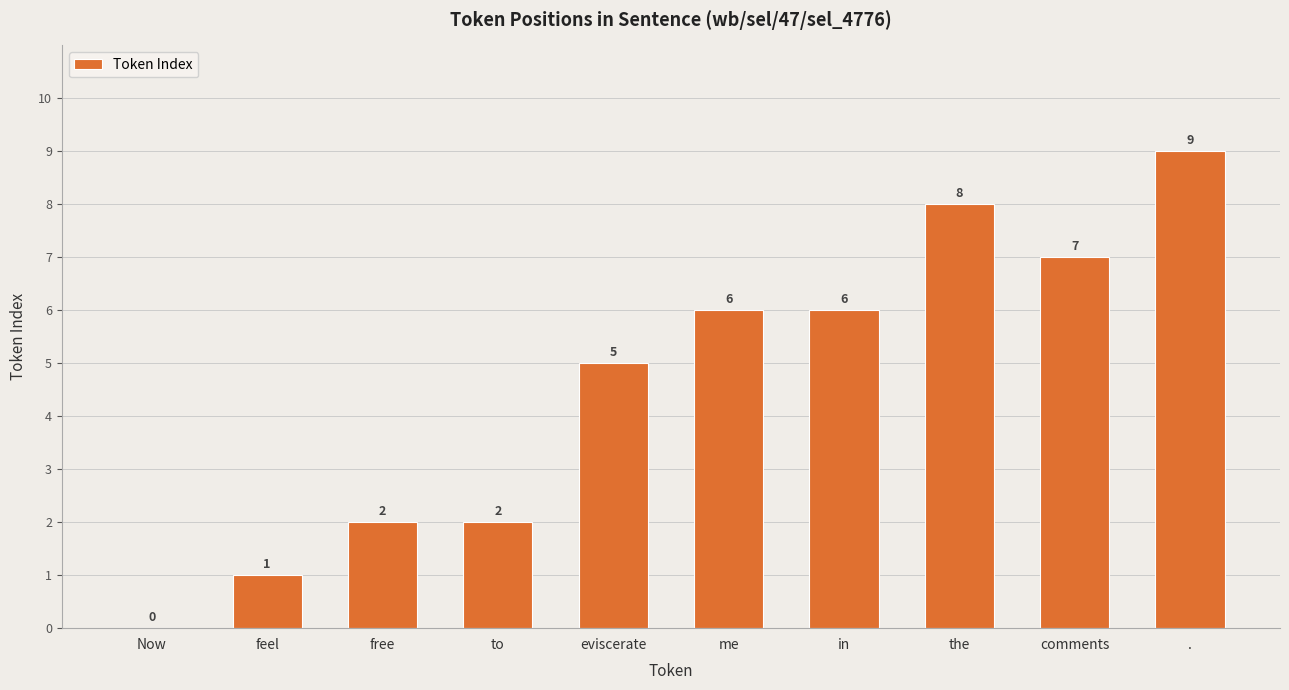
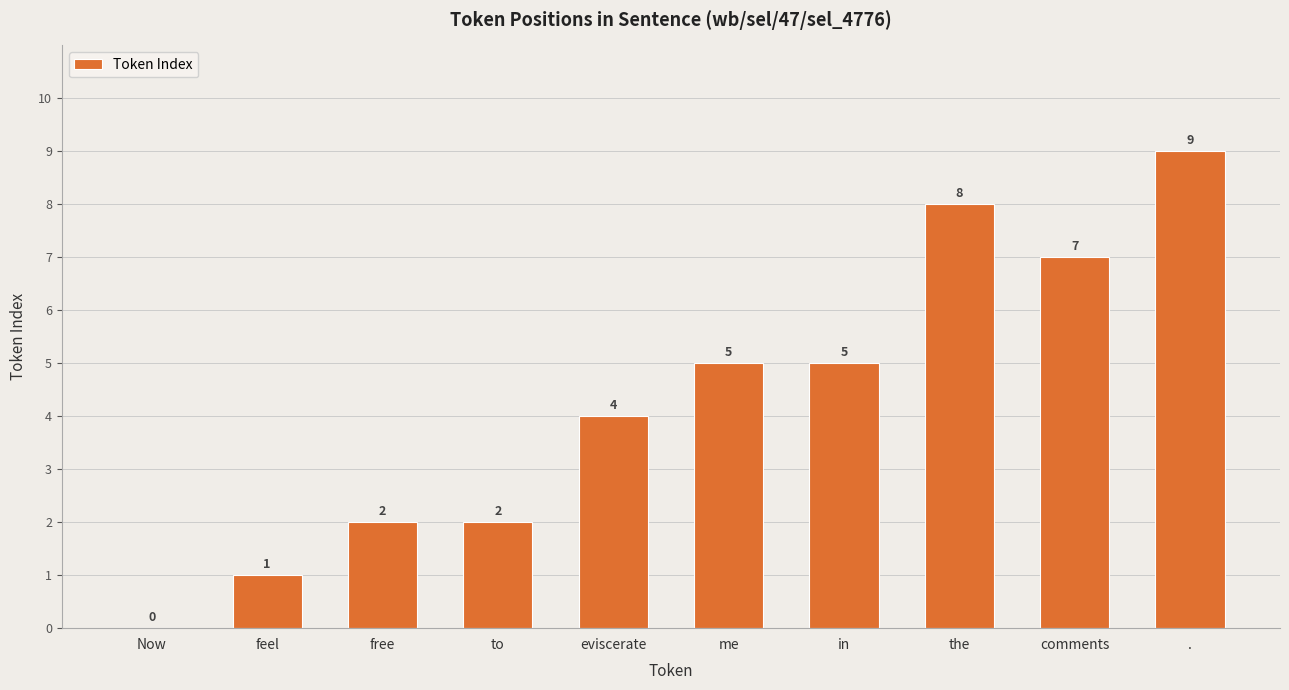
eviscerate: 5 -> 4
me: 6 -> 5
in: 6 -> 5
